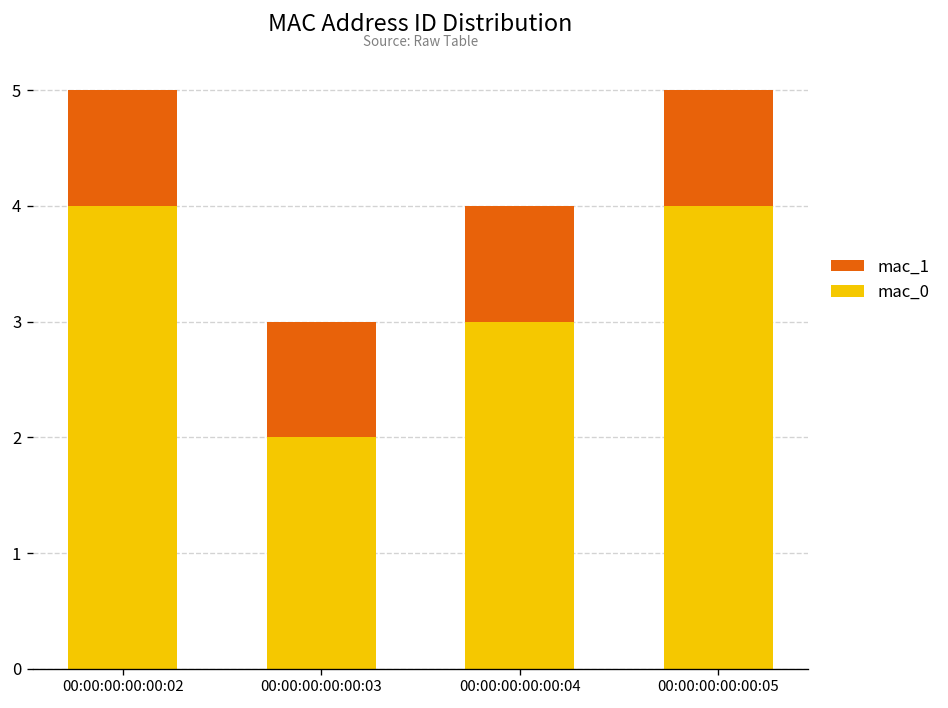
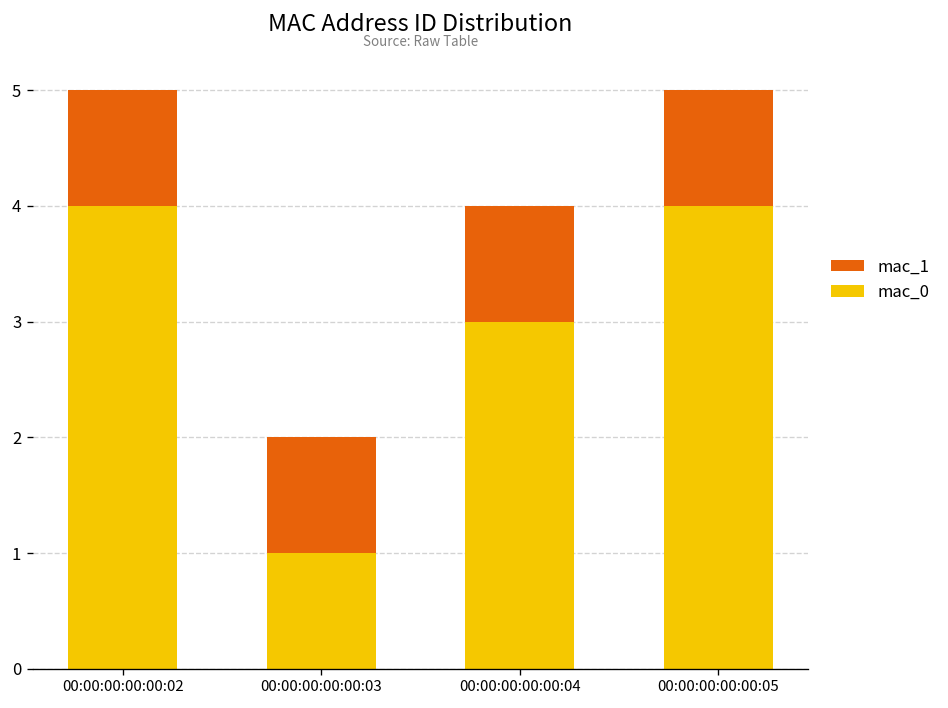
mac_0, 00:00:00:00:00:03: 2 -> 1
